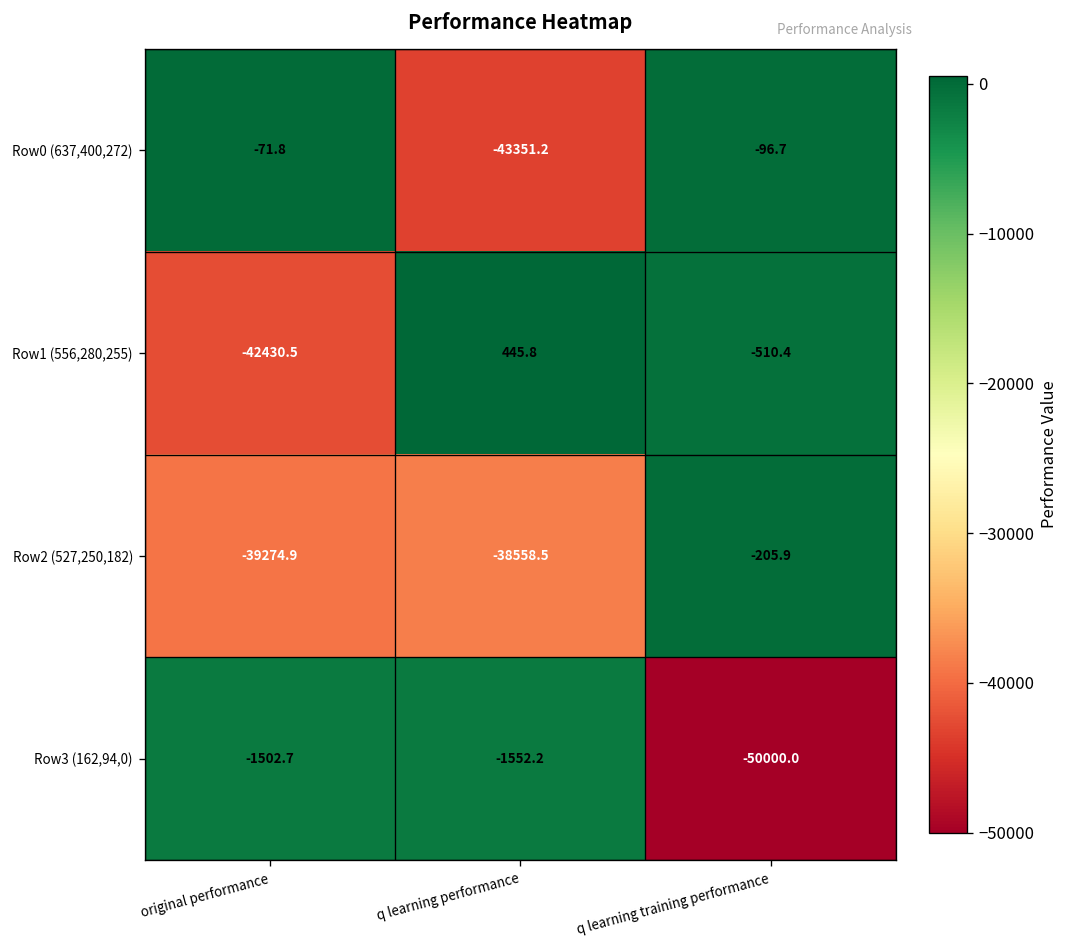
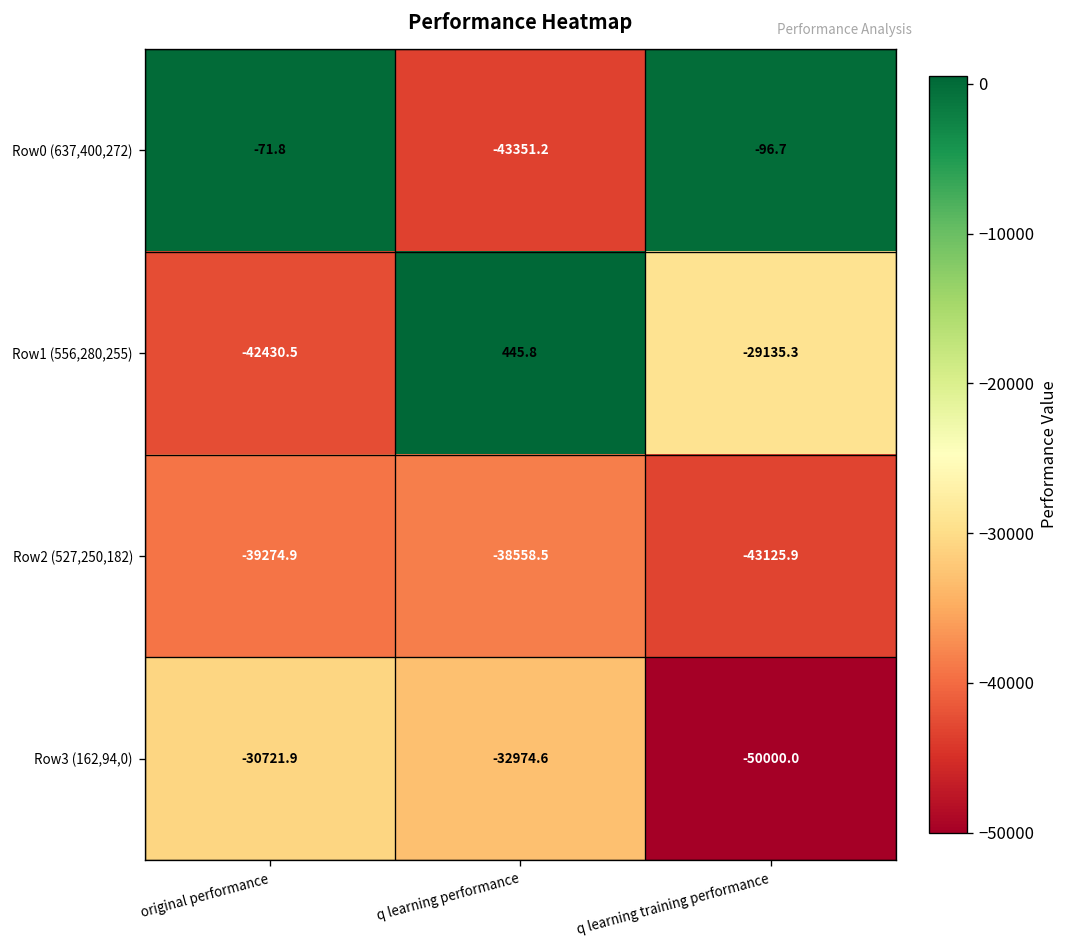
Row1 (556,280,255), q learning training performance: -510.4 -> -29135.3
Row2 (527,250,182), q learning training performance: -205.9 -> -43125.9
Row3 (162,94,0), original performance: -1502.7 -> -30721.9
Row3 (162,94,0), q learning performance: -1552.2 -> -32974.6
